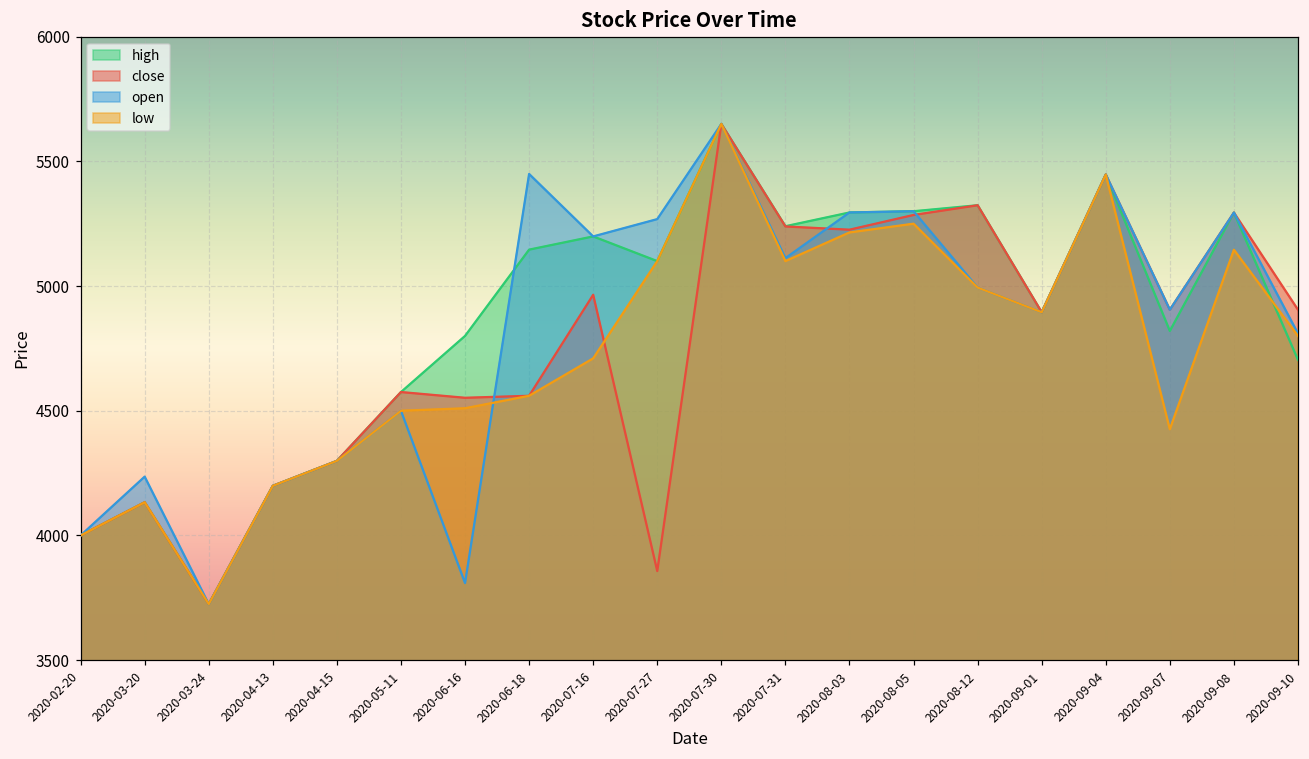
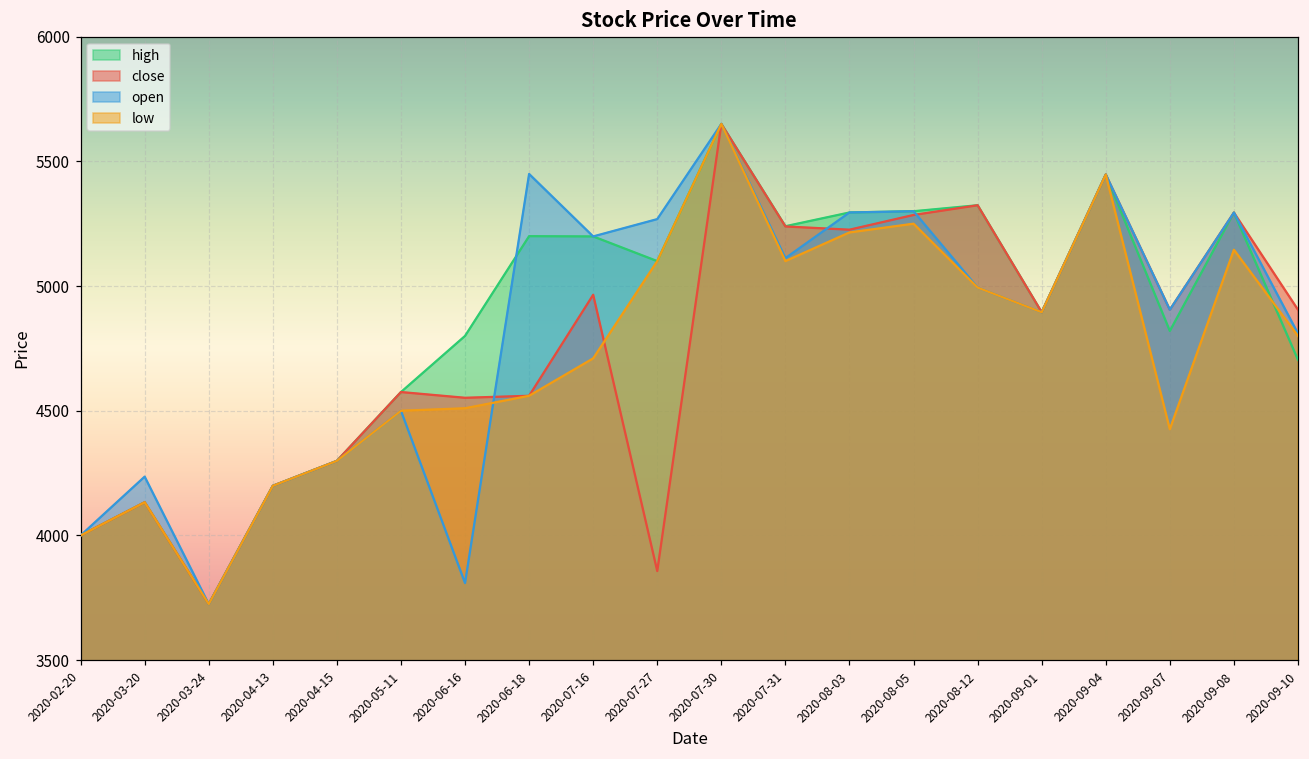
high, 2020-06-18: 5150 -> 5200
